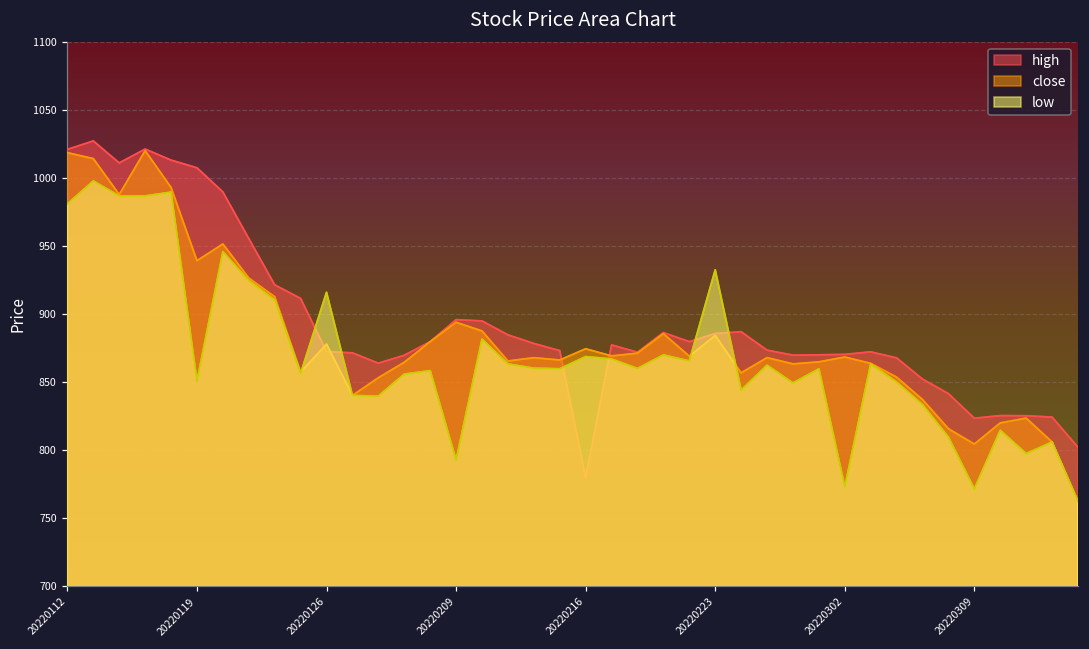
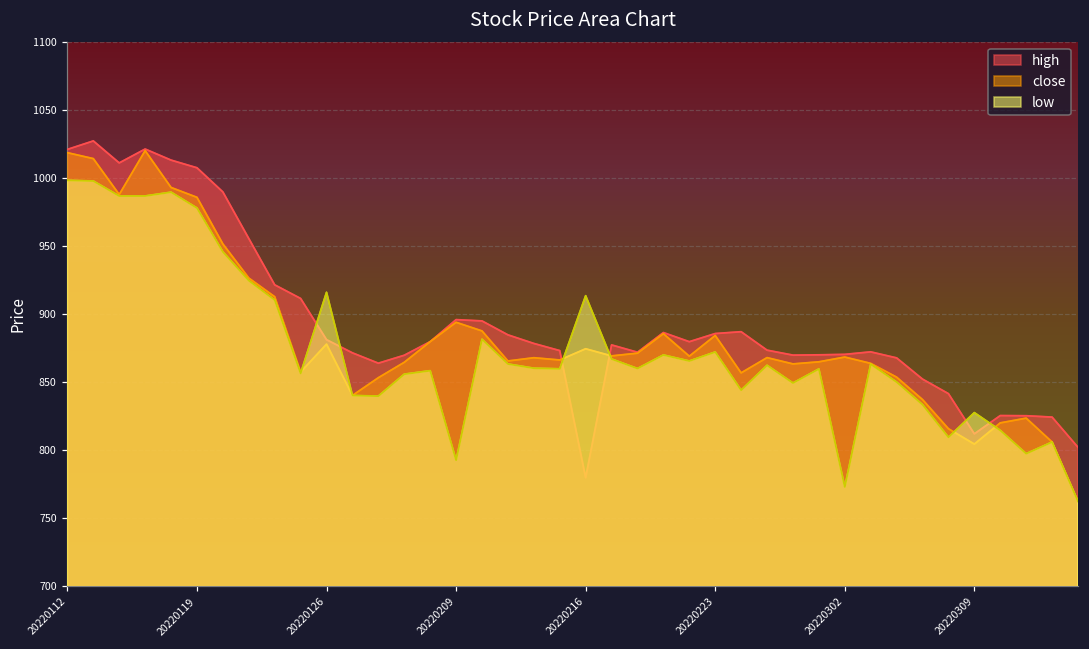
low, 20220112: 981 -> 998
close, 20220119: 939 -> 986
low, 20220119: 850 -> 978
high, 20220126: 872 -> 881
low, 20220216: 868 -> 913
low, 20220223: 932 -> 872
high, 20220309: 823 -> 812
low, 20220309: 771 -> 827
